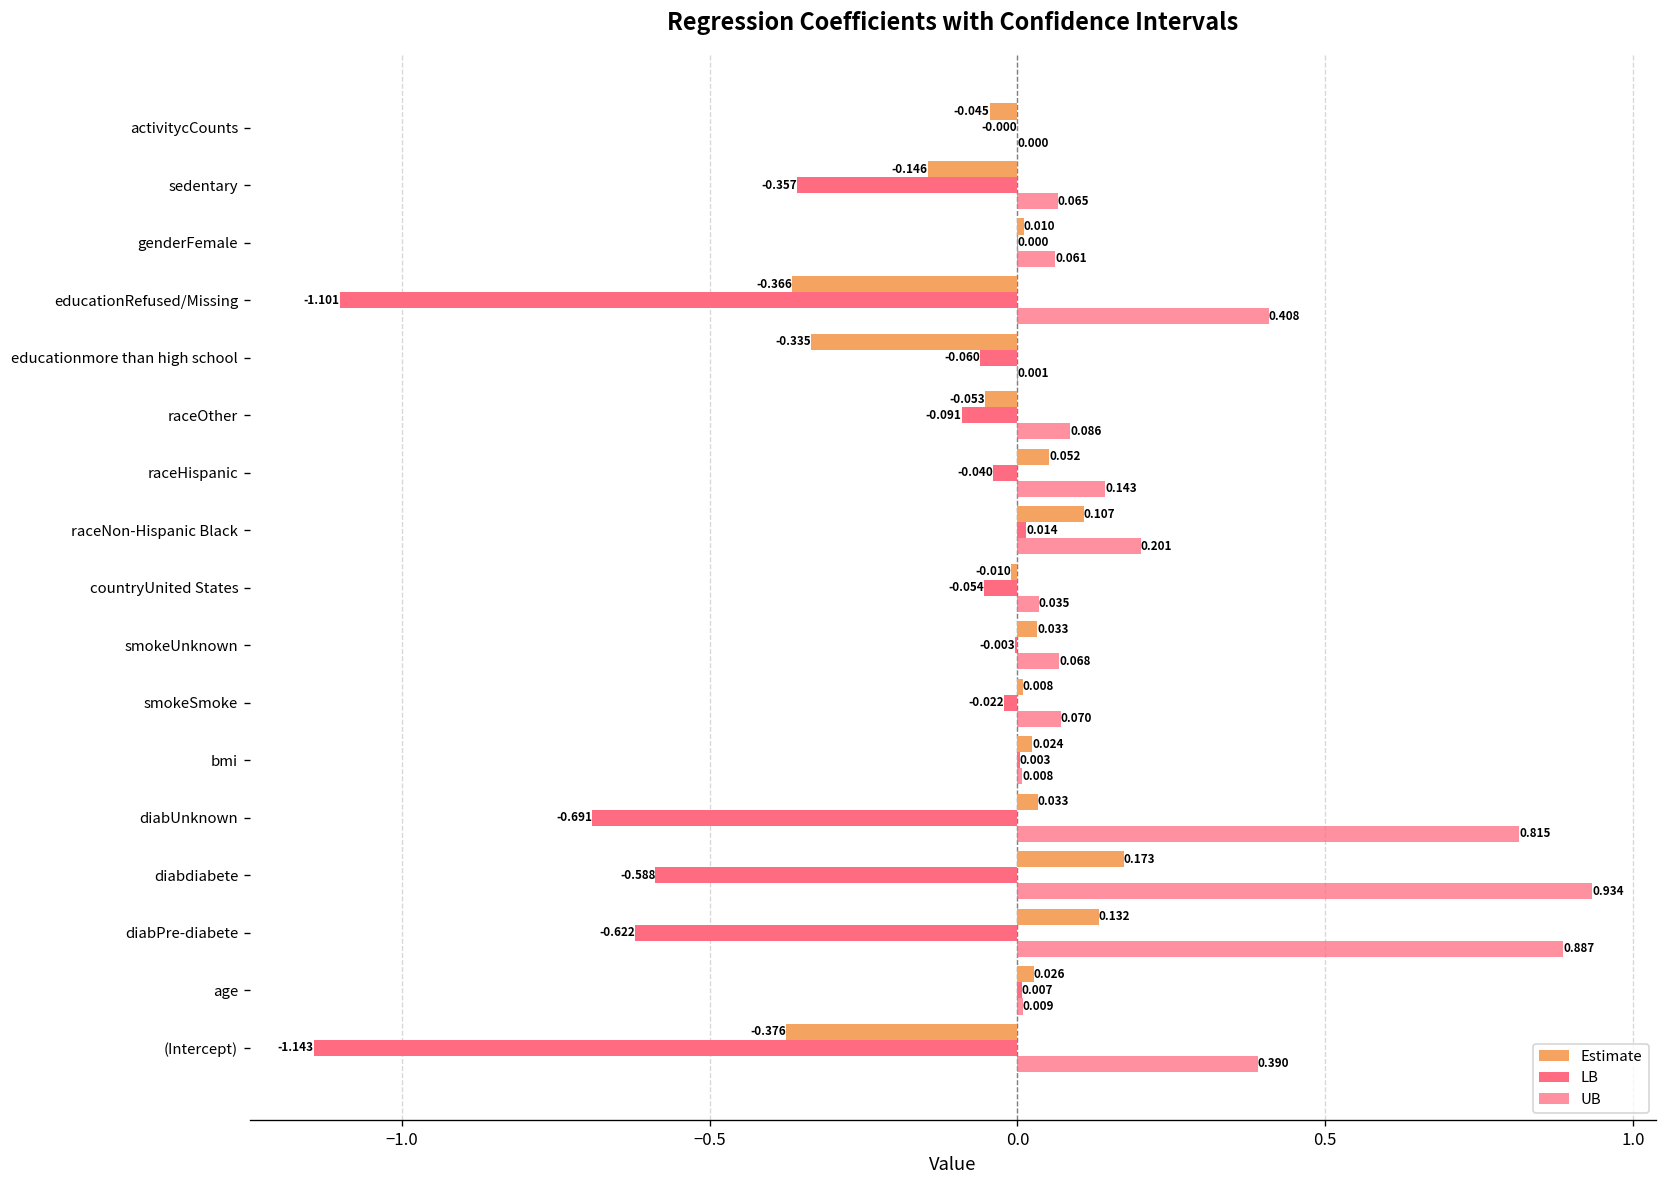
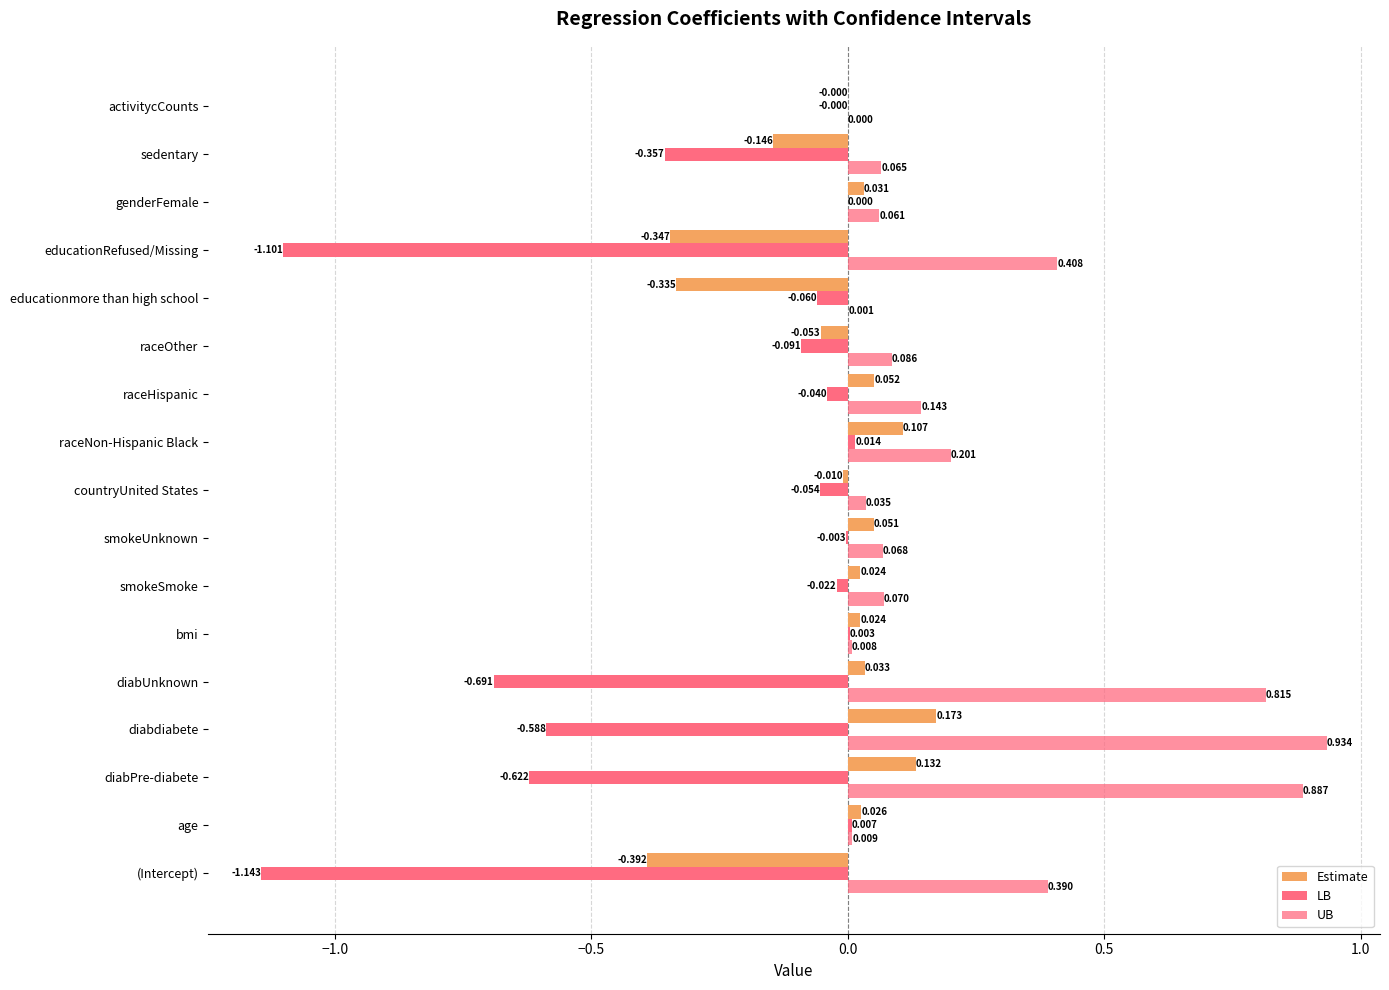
Estimate, activitycCounts: -0.045 -> -0.000
Estimate, genderFemale: 0.010 -> 0.031
Estimate, educationRefused/Missing: -0.366 -> -0.347
Estimate, smokeUnknown: 0.033 -> 0.051
Estimate, smokeSmoke: 0.008 -> 0.024
Estimate, (Intercept): -0.376 -> -0.392
